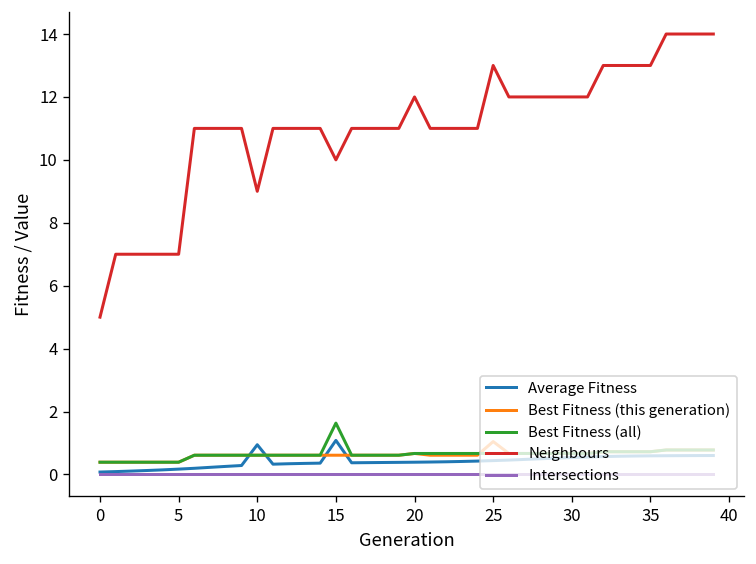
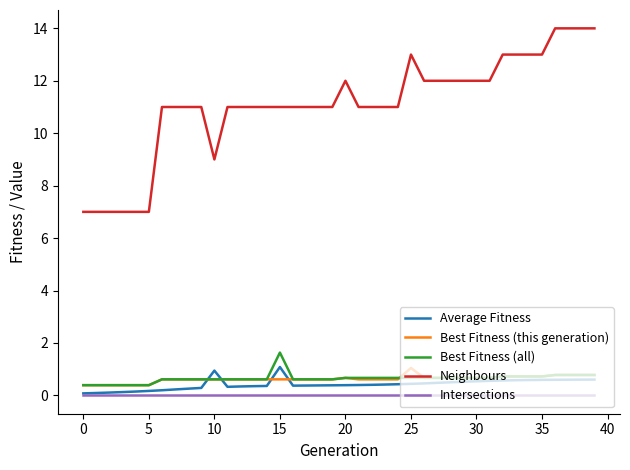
Neighbours, 0: 5 -> 7
Neighbours, 15: 10 -> 11
